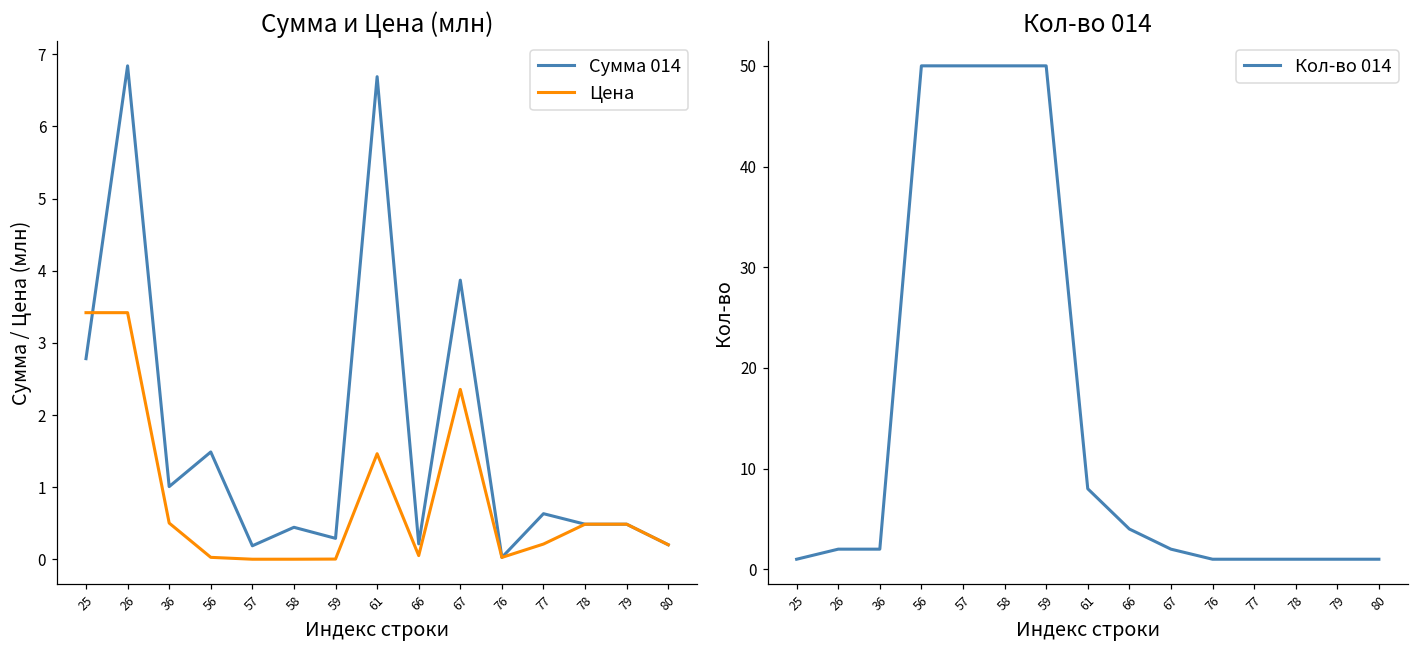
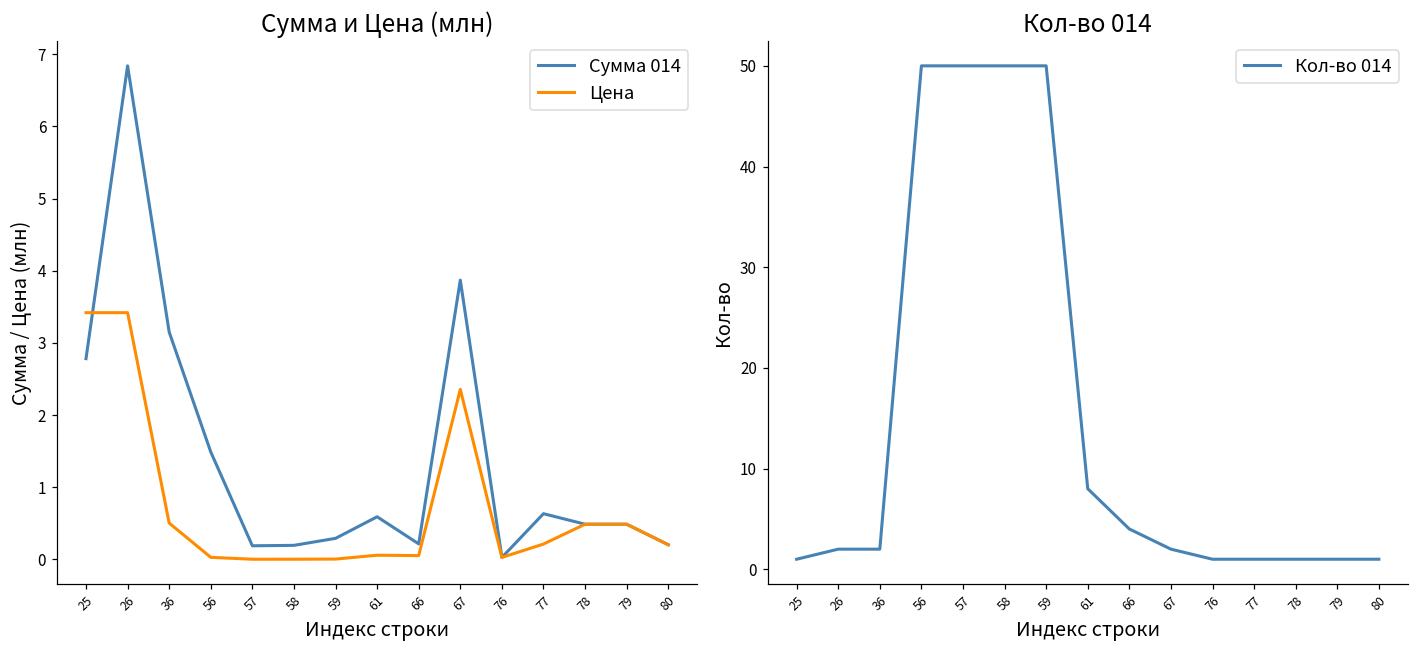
Сумма и Цена (млн), Сумма 014, 36: 1.0 -> 3.2
Сумма и Цена (млн), Сумма 014, 58: 0.4 -> 0.2
Сумма и Цена (млн), Сумма 014, 61: 6.7 -> 0.6
Сумма и Цена (млн), Цена, 61: 1.5 -> 0.1
